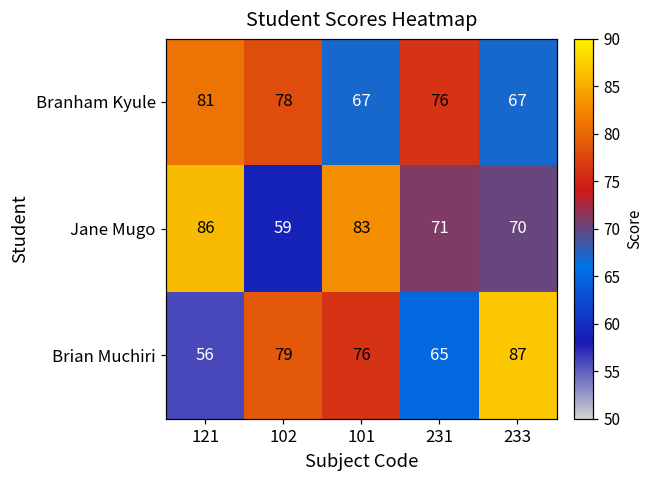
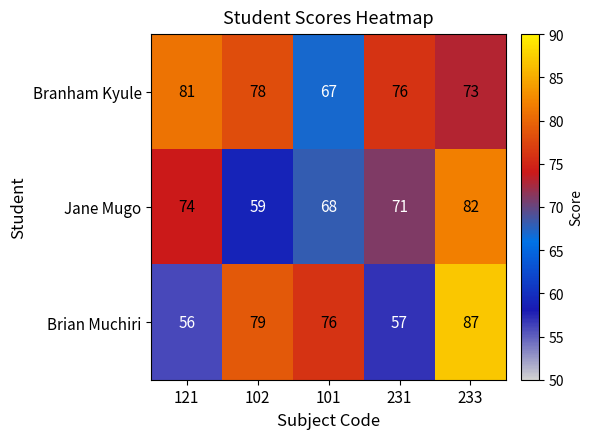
Branham Kyule, 233: 67 -> 73
Jane Mugo, 121: 86 -> 74
Jane Mugo, 101: 83 -> 68
Jane Mugo, 233: 70 -> 82
Brian Muchiri, 231: 65 -> 57
